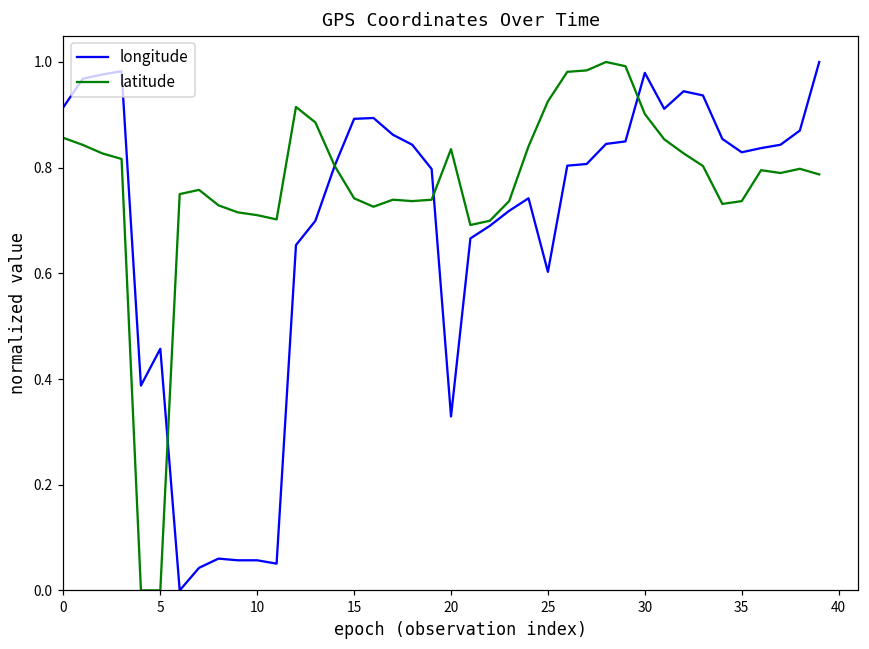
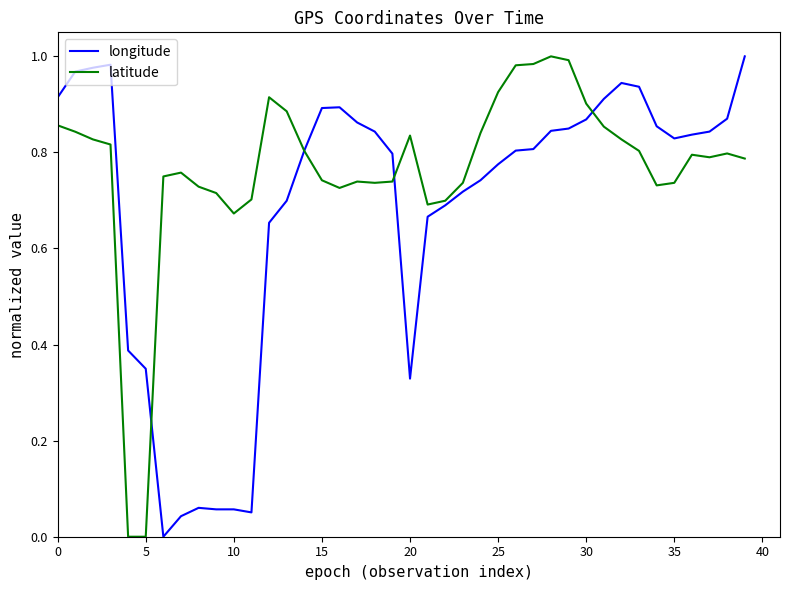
longitude, 5: 0.46 -> 0.35
latitude, 10: 0.71 -> 0.67
longitude, 25: 0.60 -> 0.78
longitude, 30: 0.98 -> 0.87
